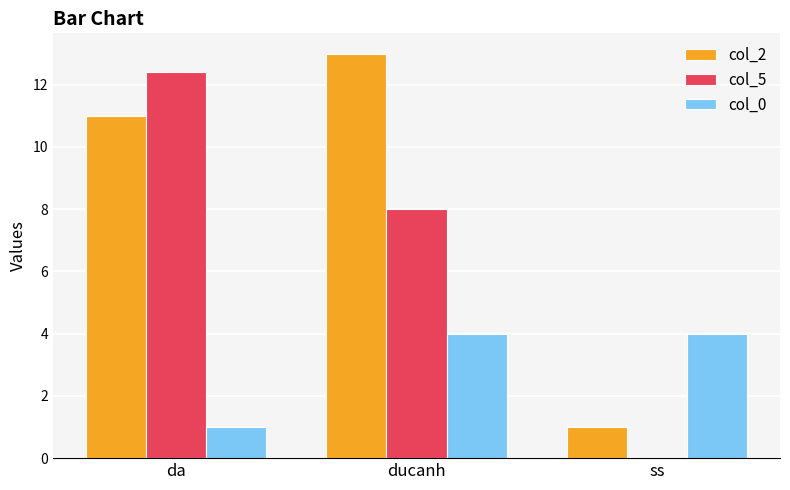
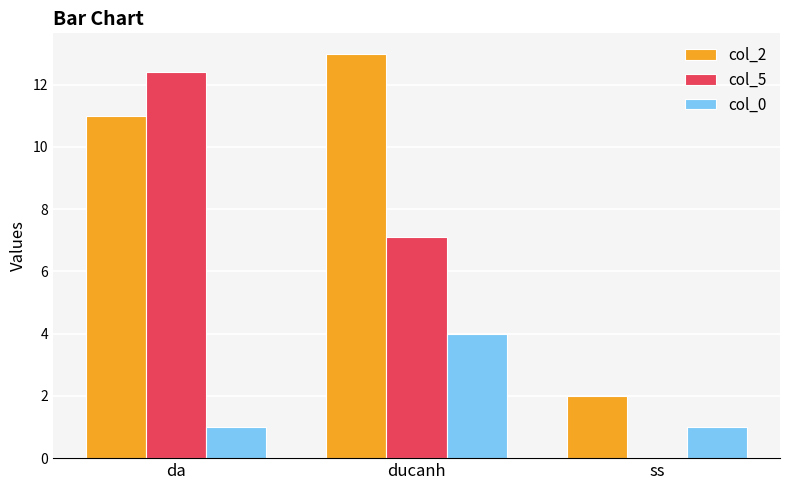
col_5, ducanh: 8.0 -> 7.1
col_2, ss: 1 -> 2
col_0, ss: 4 -> 1
